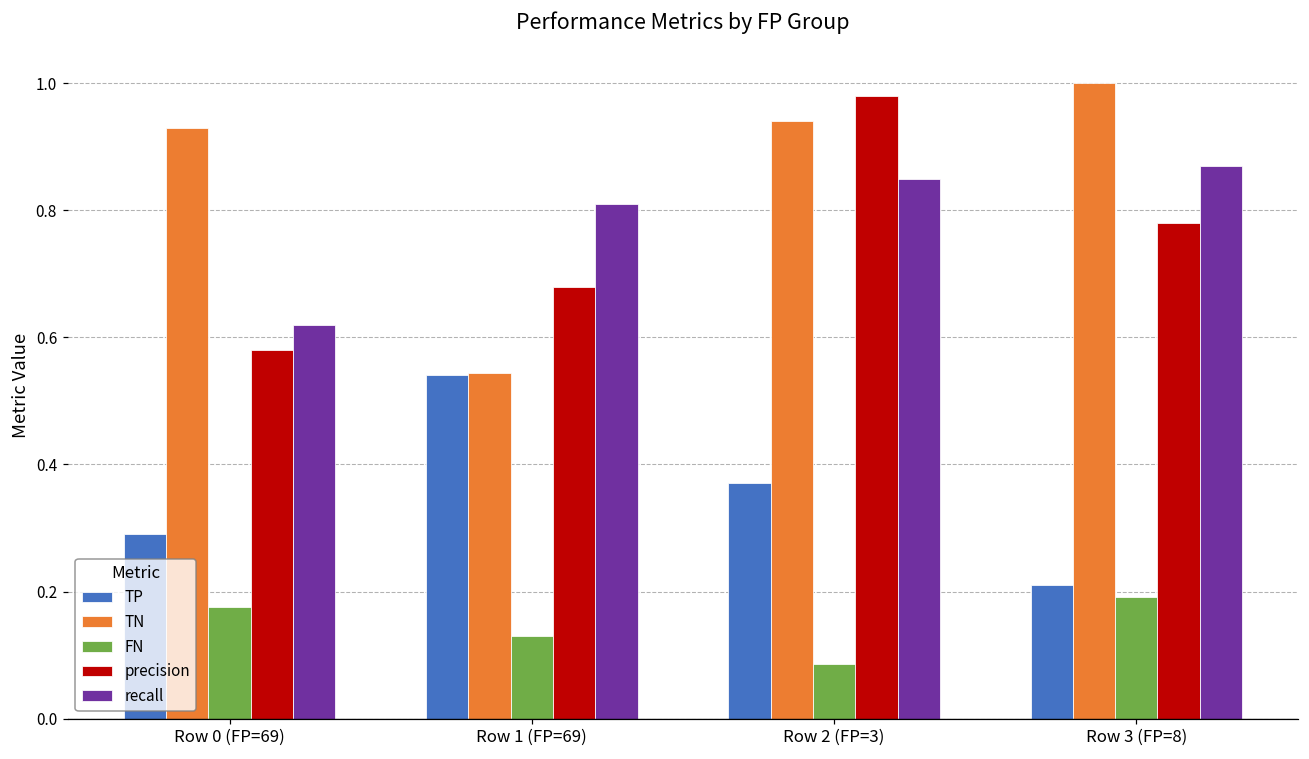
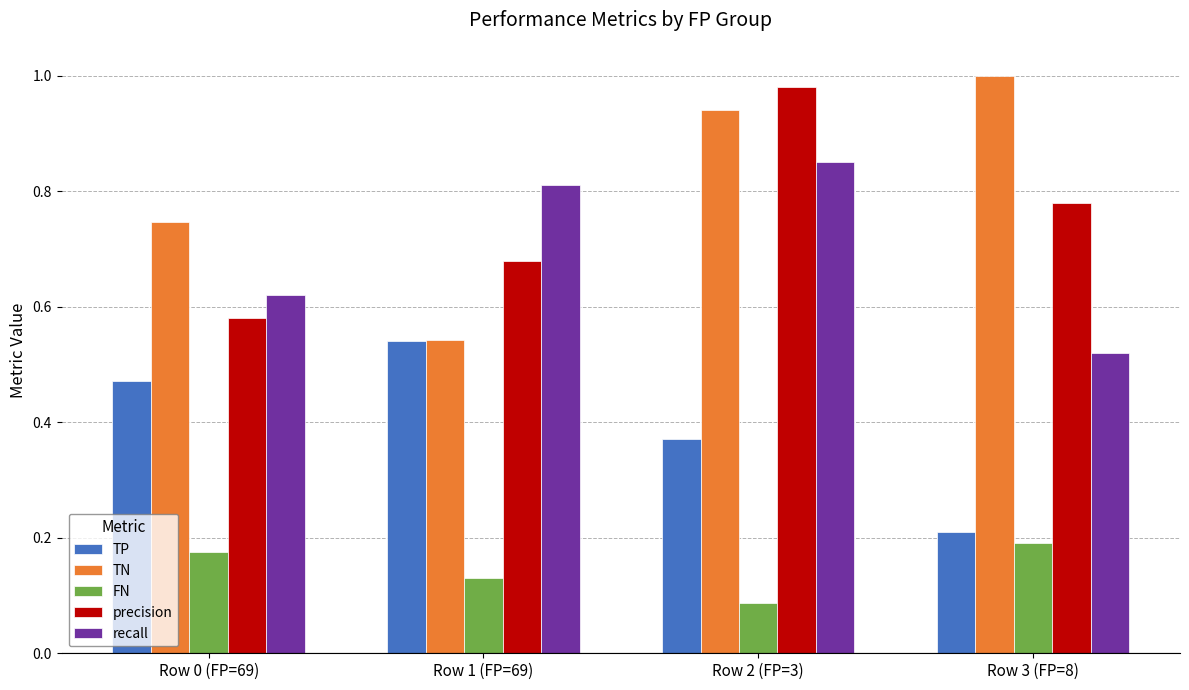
TP, Row 0 (FP=69): 0.29 -> 0.47
TN, Row 0 (FP=69): 0.93 -> 0.75
recall, Row 3 (FP=8): 0.87 -> 0.52
